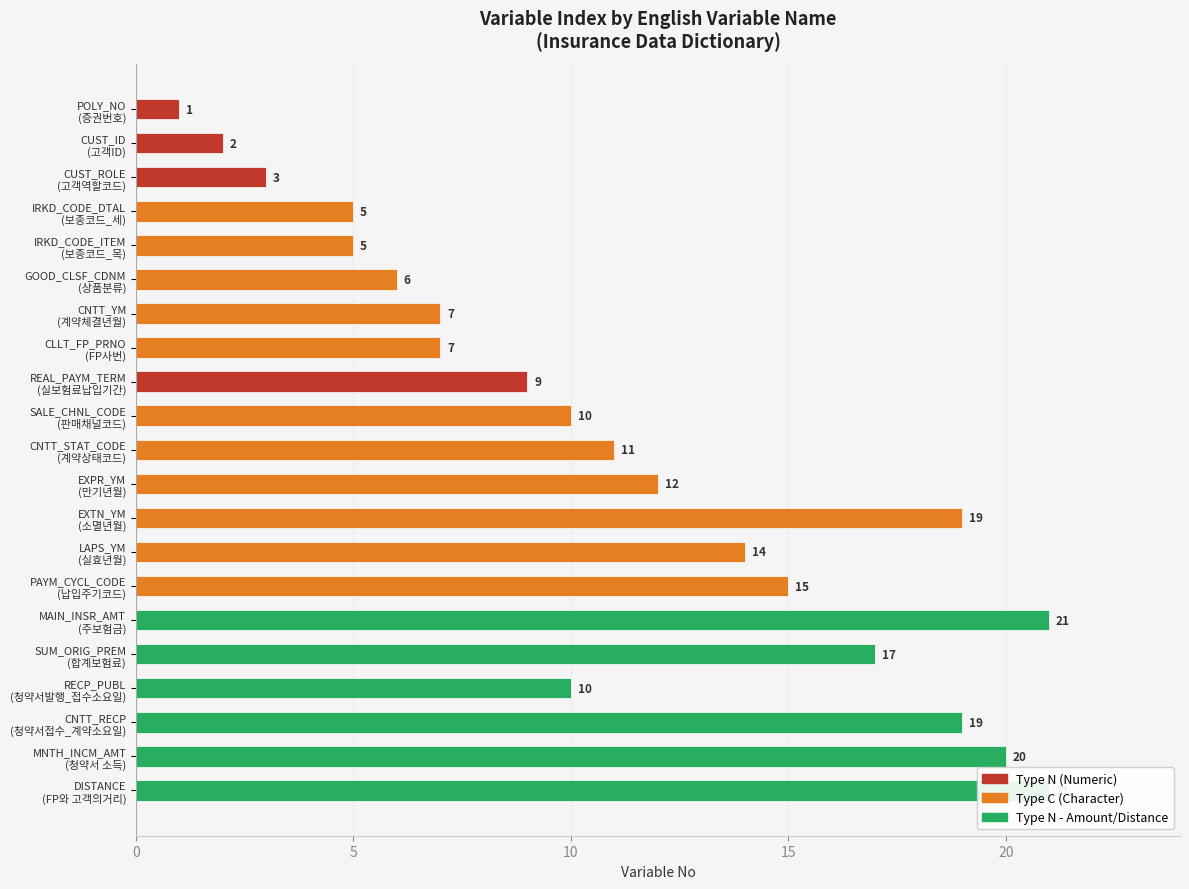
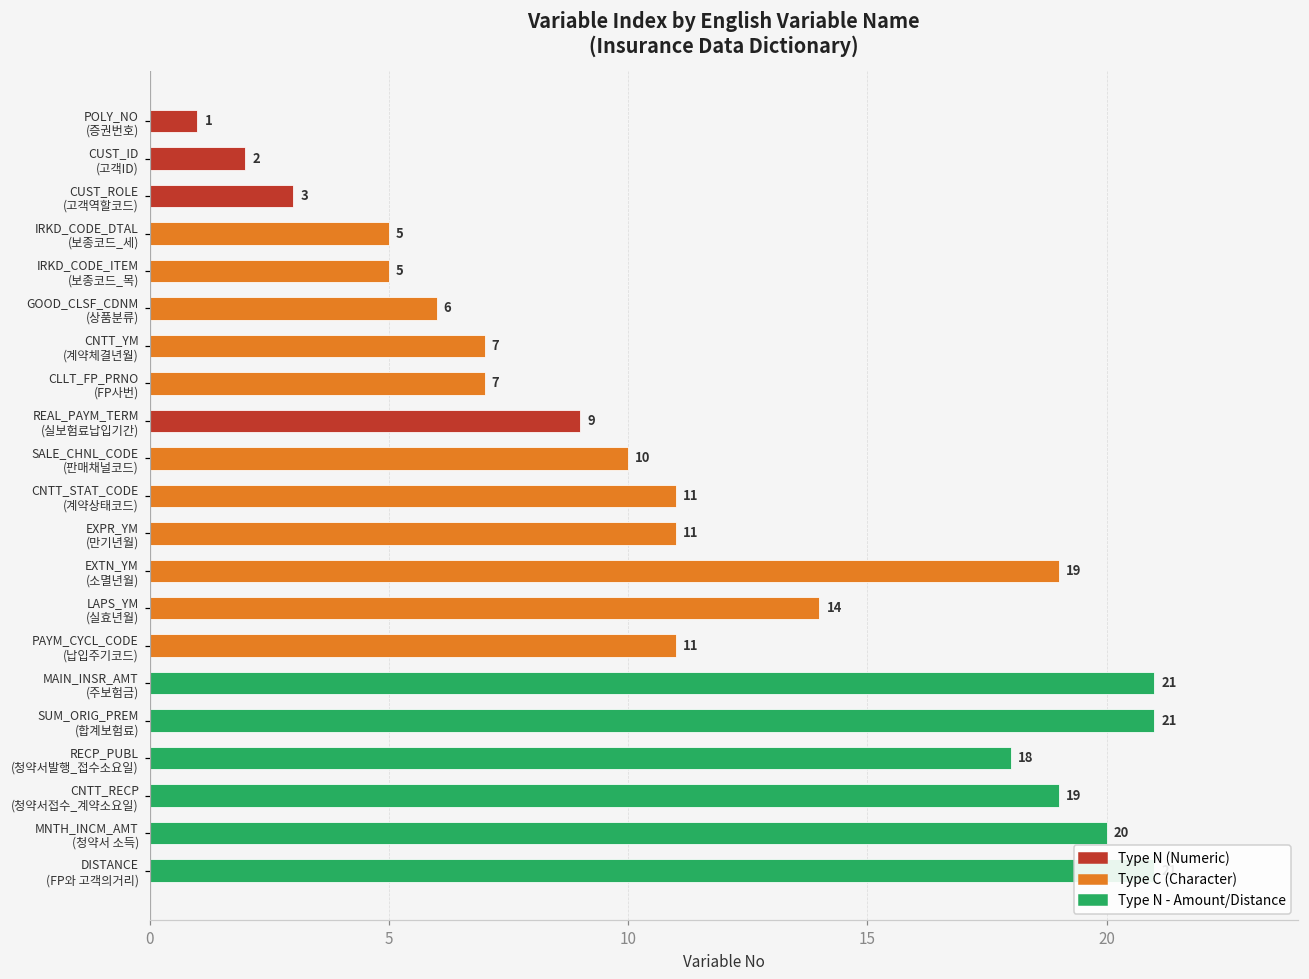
EXPR_YM (만기년월): 12 -> 11
PAYM_CYCL_CODE (납입주기코드): 15 -> 11
SUM_ORIG_PREM (합계보험료): 17 -> 21
RECP_PUBL (청약서발행_접수소요일): 10 -> 18
